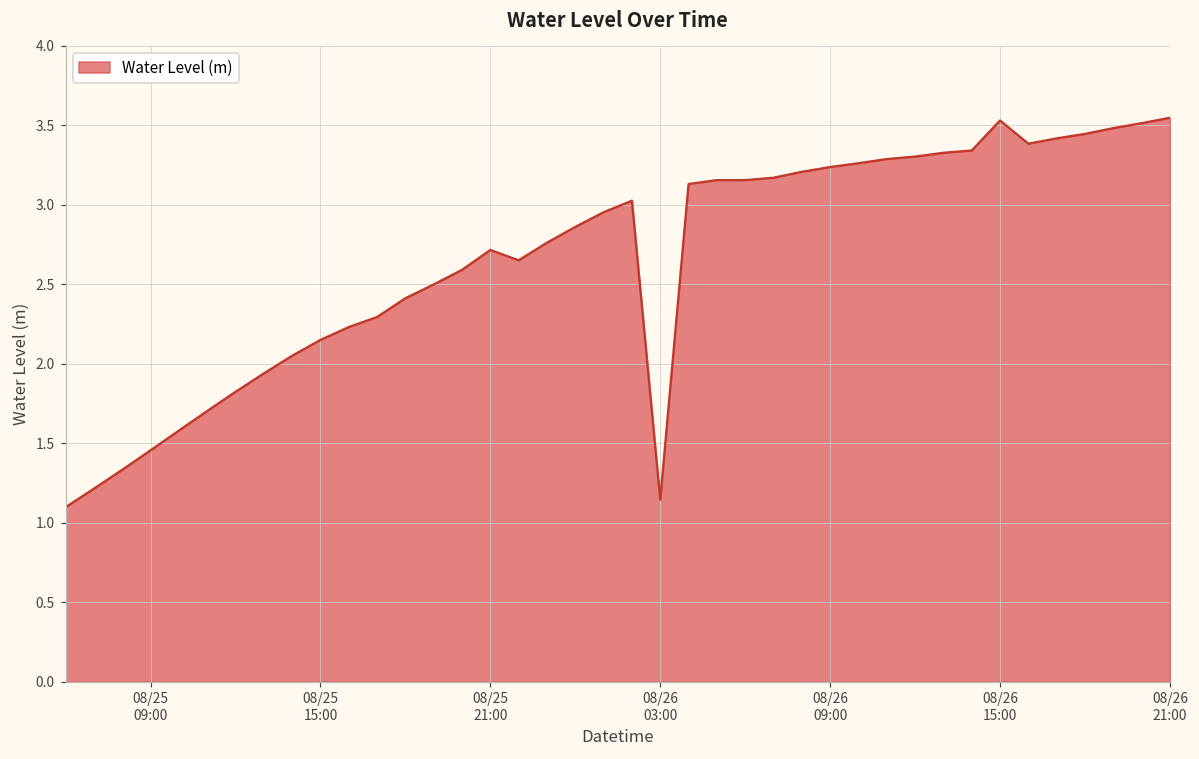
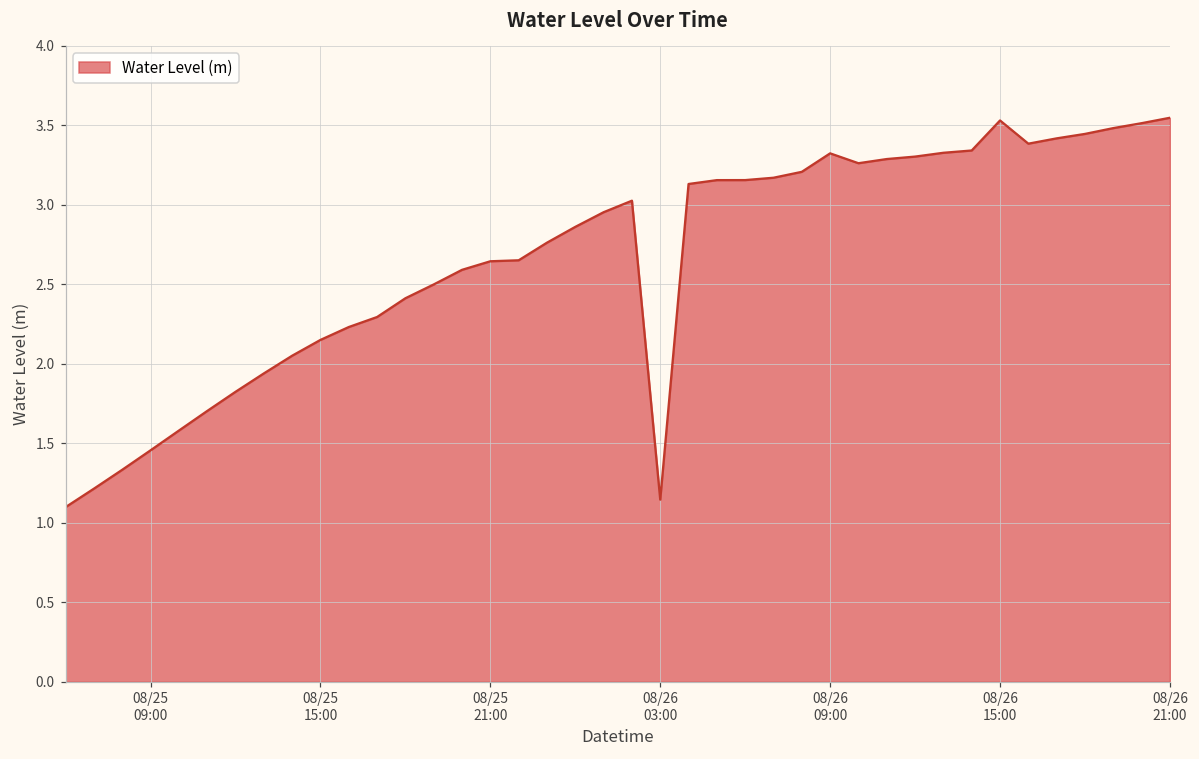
08/25 21:00: 2.72 -> 2.64
08/26 09:00: 3.24 -> 3.32
